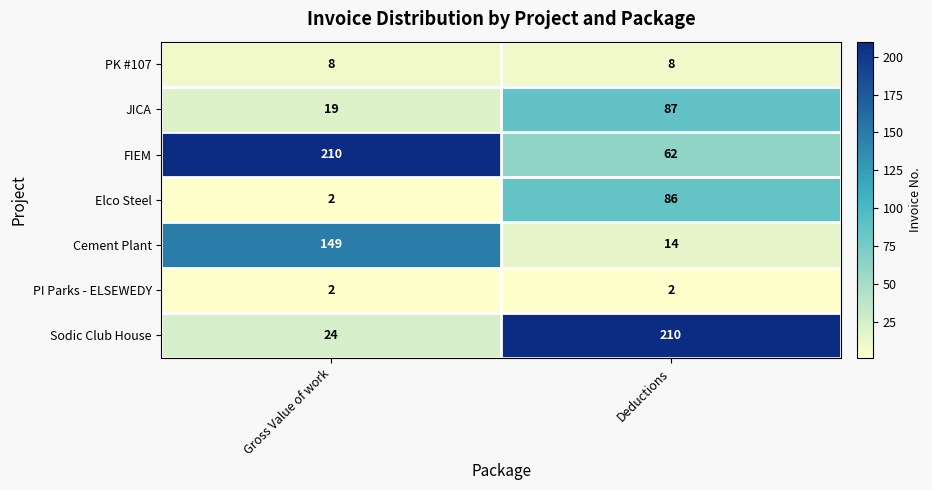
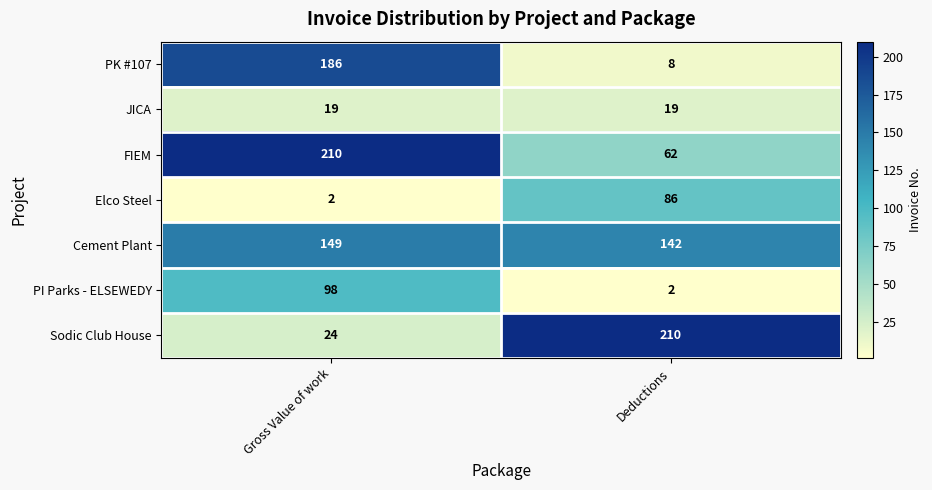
PK #107, Gross Value of work: 8 -> 186
JICA, Deductions: 87 -> 19
Cement Plant, Deductions: 14 -> 142
PI Parks - ELSEWEDY, Gross Value of work: 2 -> 98
